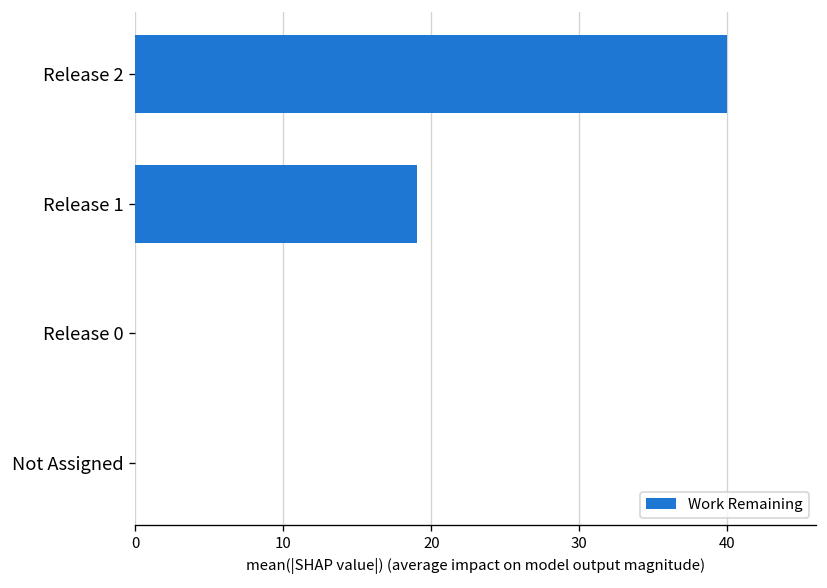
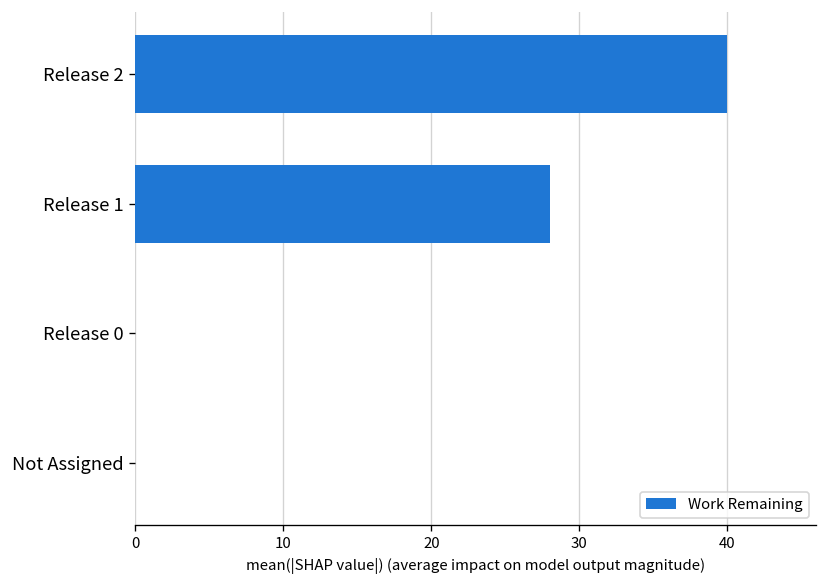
Release 1: 19 -> 28
